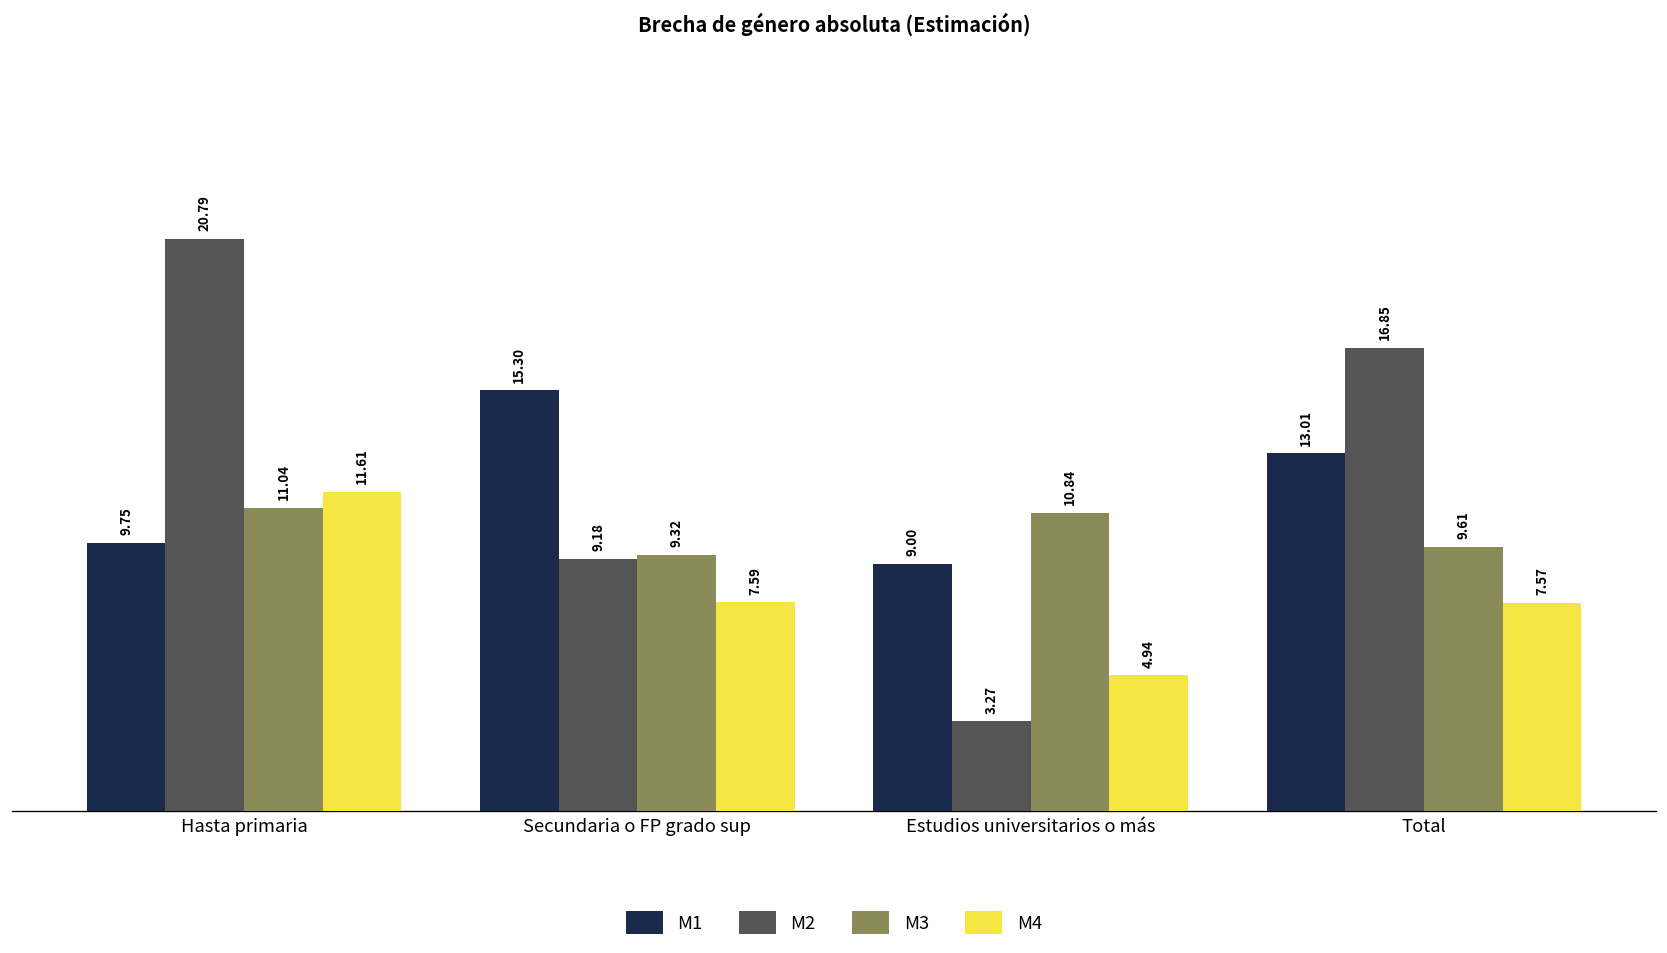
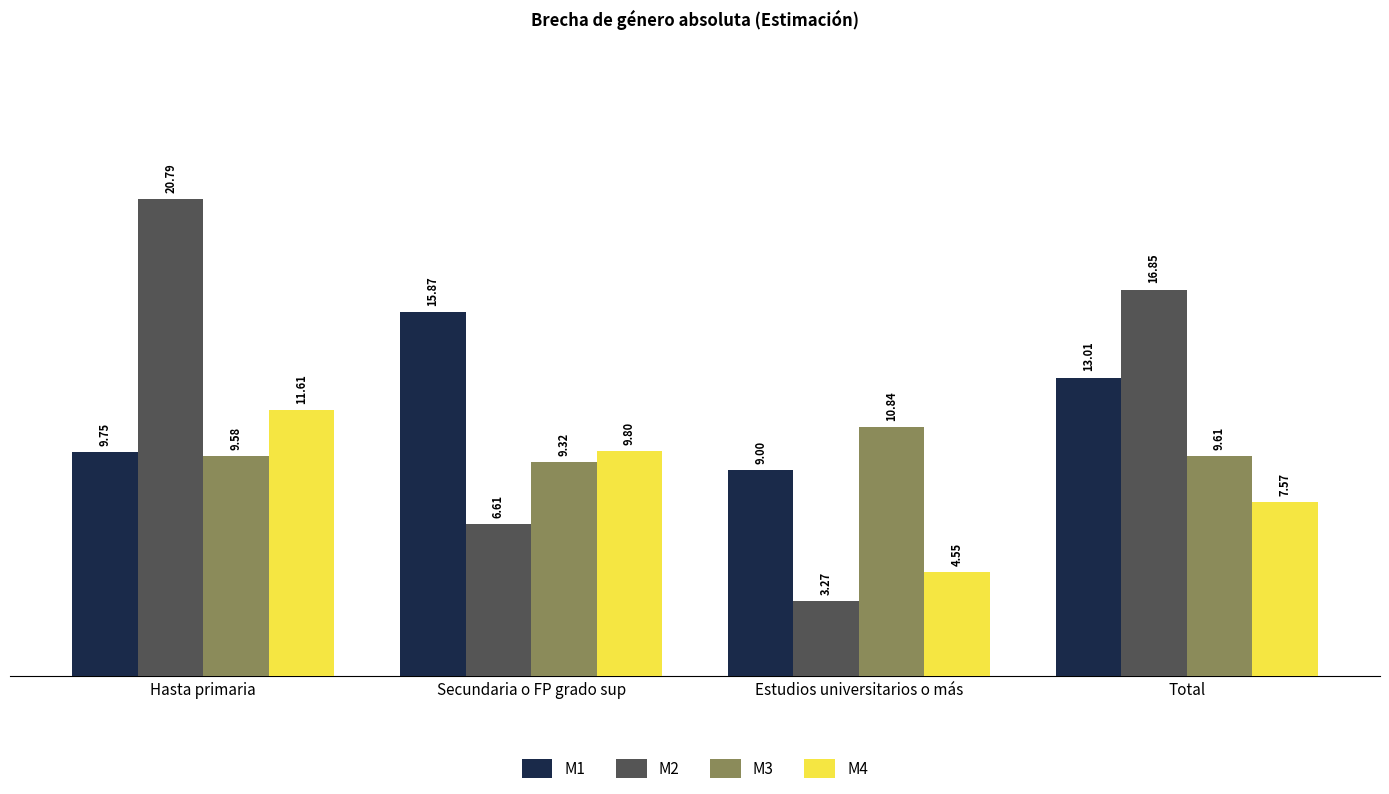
M3, Hasta primaria: 11.04 -> 9.58
M1, Secundaria o FP grado sup: 15.30 -> 15.87
M2, Secundaria o FP grado sup: 9.18 -> 6.61
M4, Secundaria o FP grado sup: 7.59 -> 9.80
M4, Estudios universitarios o más: 4.94 -> 4.55
